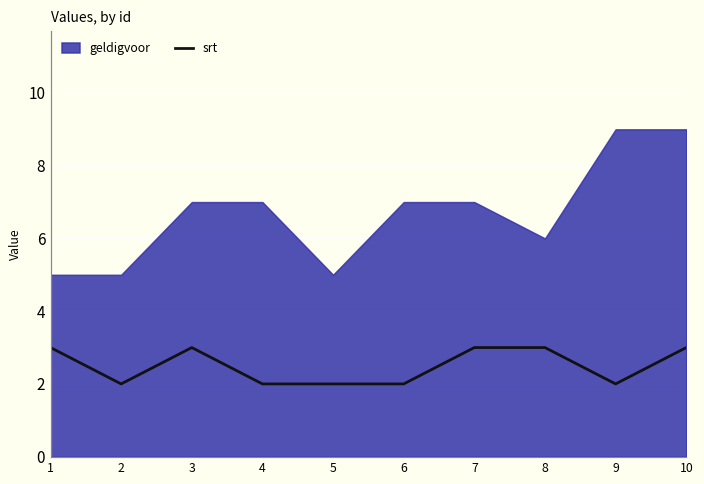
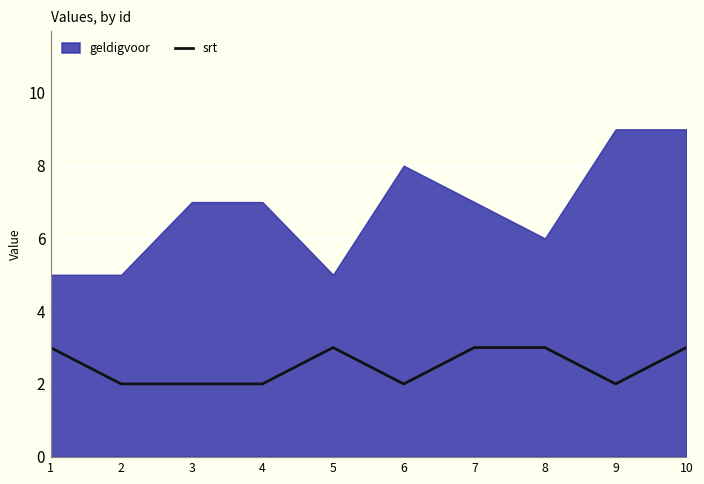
srt, 3: 3 -> 2
srt, 5: 2 -> 3
geldigvoor, 6: 7 -> 8
